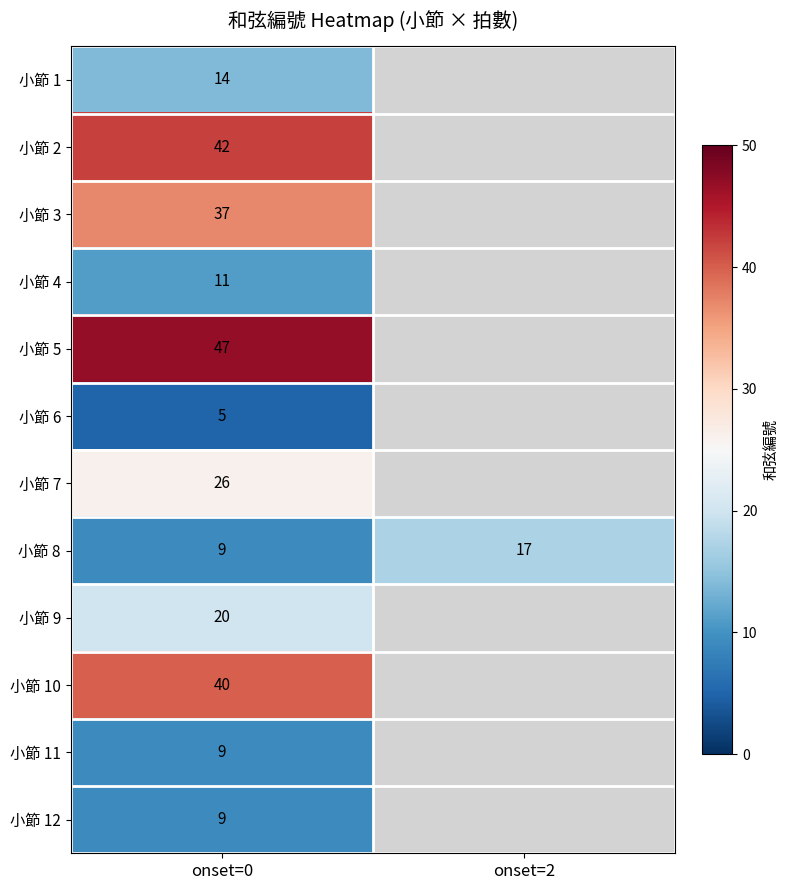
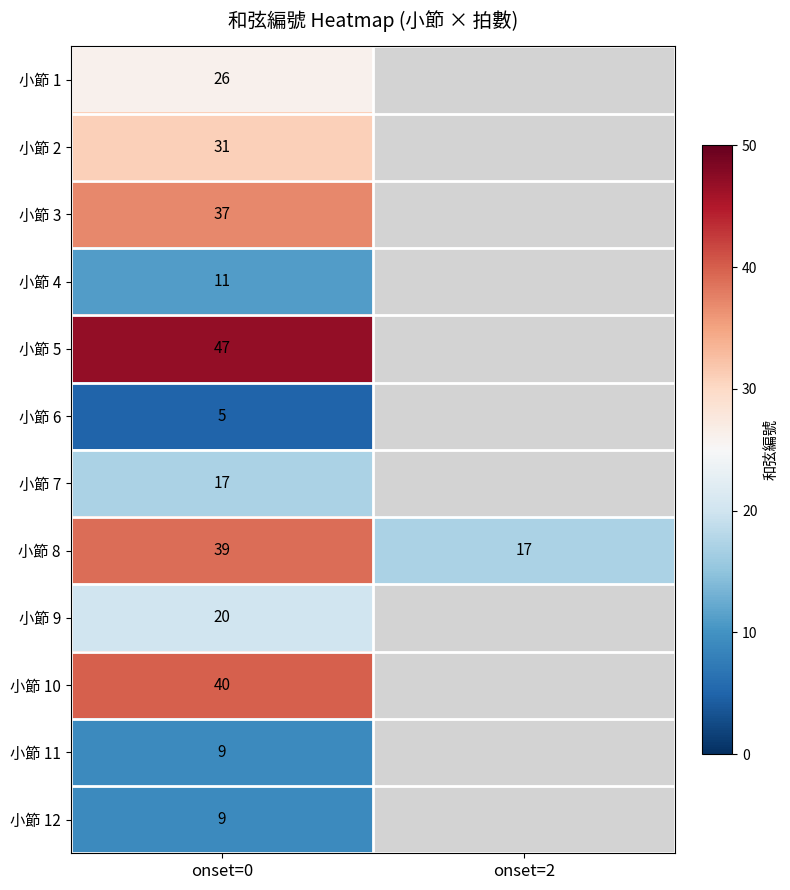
小節 1, onset=0: 14 -> 26
小節 2, onset=0: 42 -> 31
小節 7, onset=0: 26 -> 17
小節 8, onset=0: 9 -> 39
